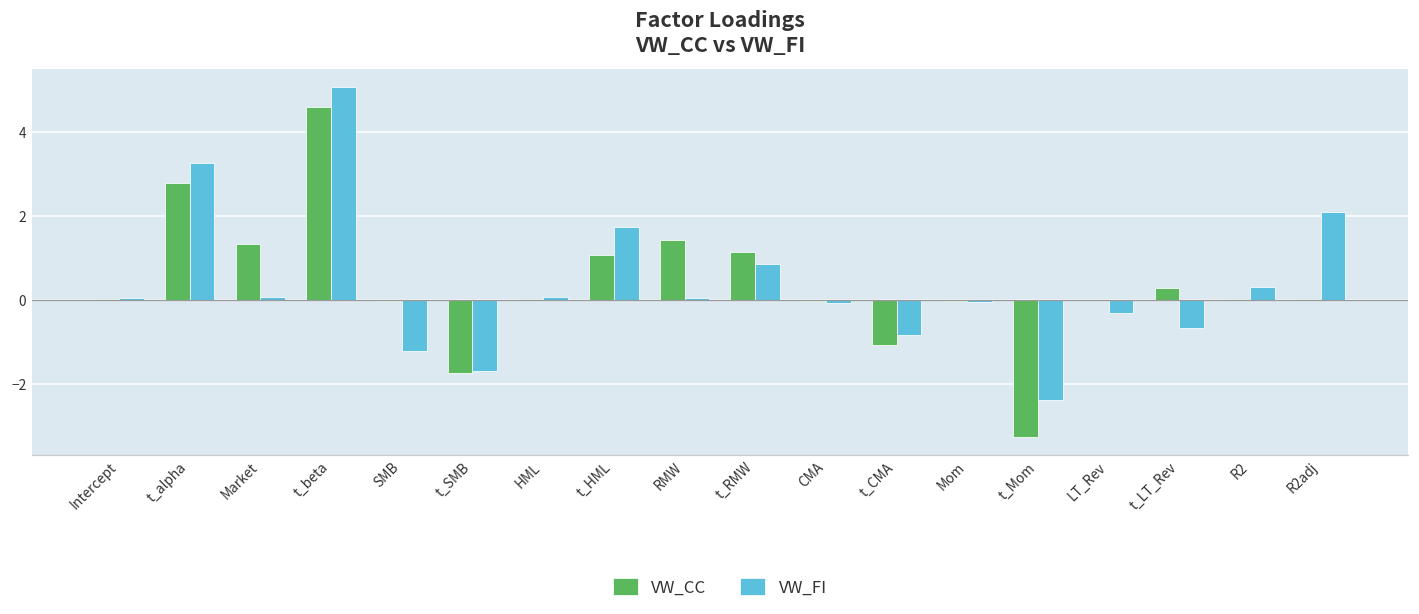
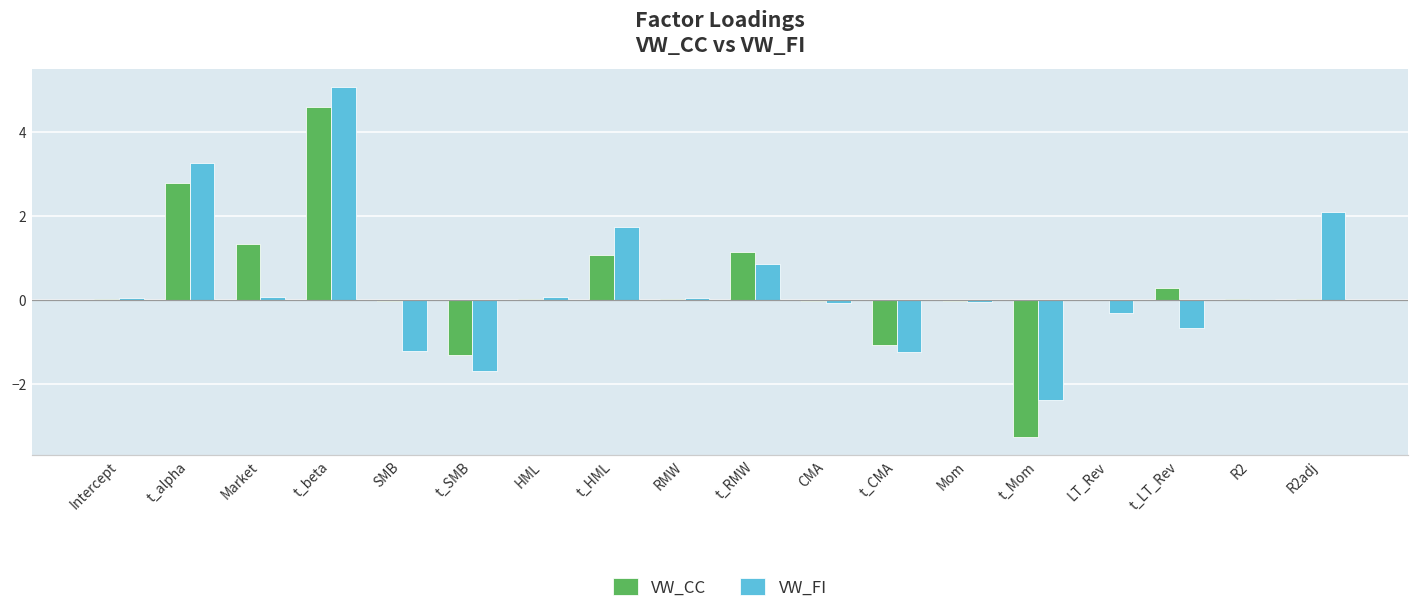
VW_CC, t_SMB: -1.7 -> -1.3
VW_CC, RMW: 1.4 -> 0.0
VW_FI, t_CMA: -0.8 -> -1.3
VW_FI, R2: 0.3 -> 0.0
